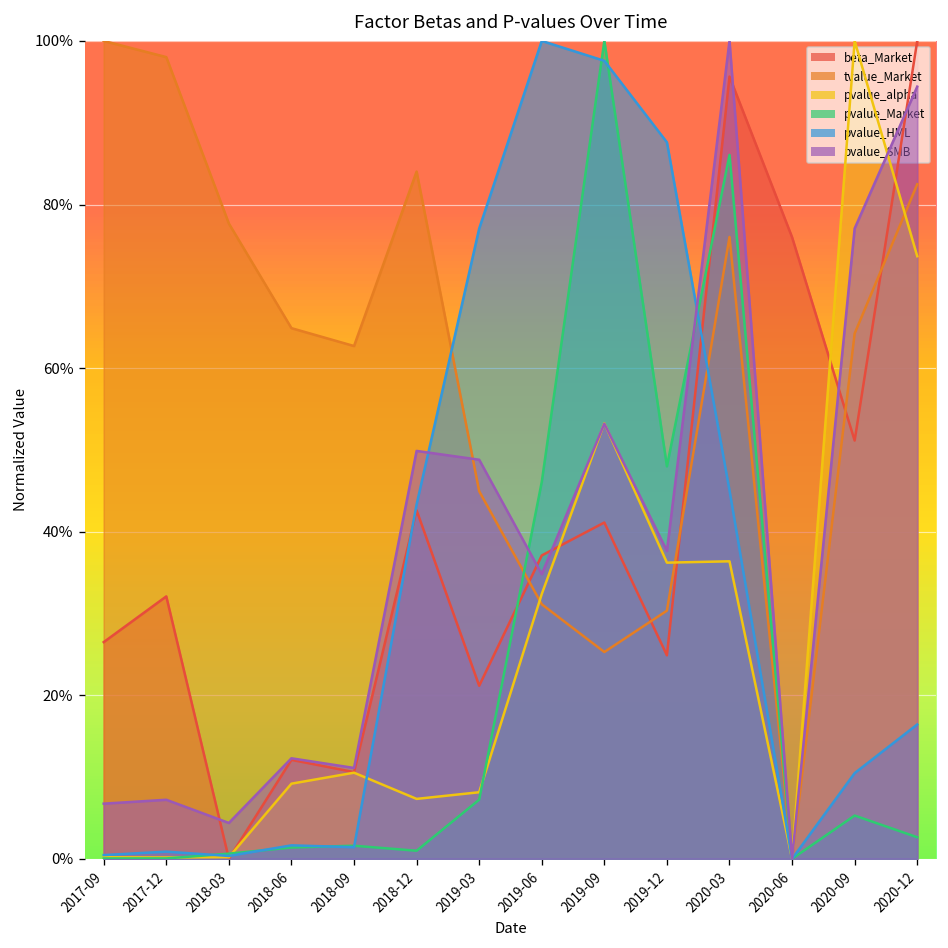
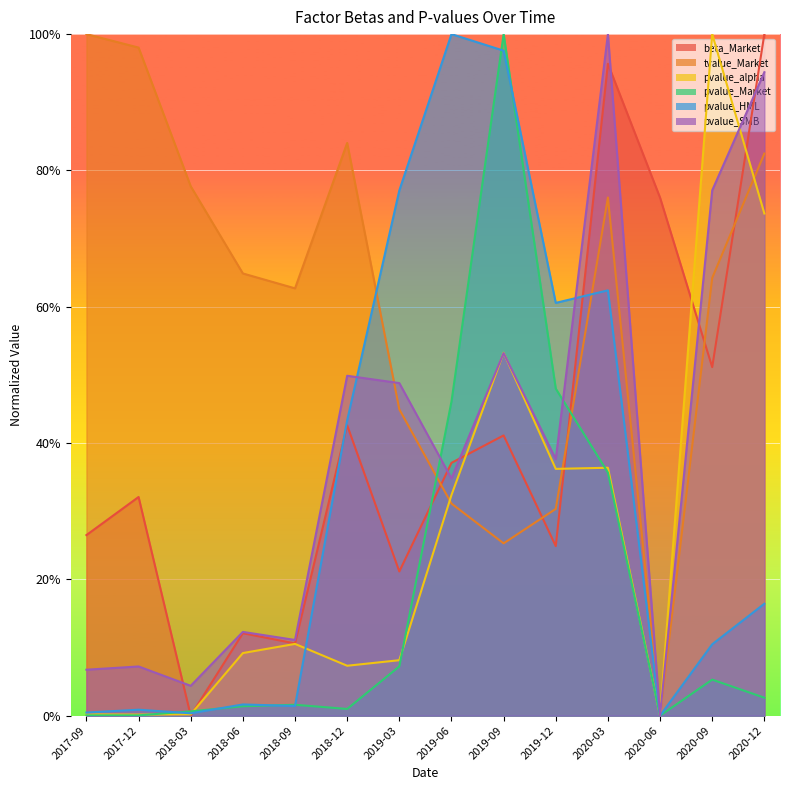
pvalue_HML, 2019-12: 88% -> 61%
pvalue_Market, 2020-03: 86% -> 36%
pvalue_HML, 2020-03: 45% -> 62%
